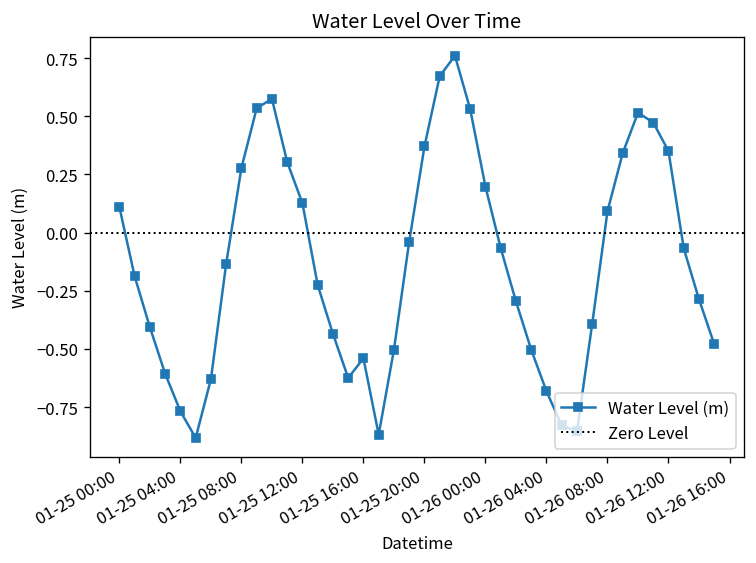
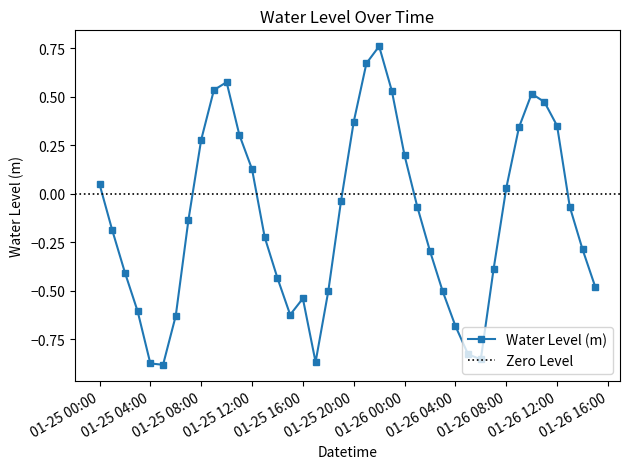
01-25 00:00: 0.11 -> 0.05
01-25 04:00: -0.77 -> -0.88
01-26 08:00: 0.09 -> 0.03
